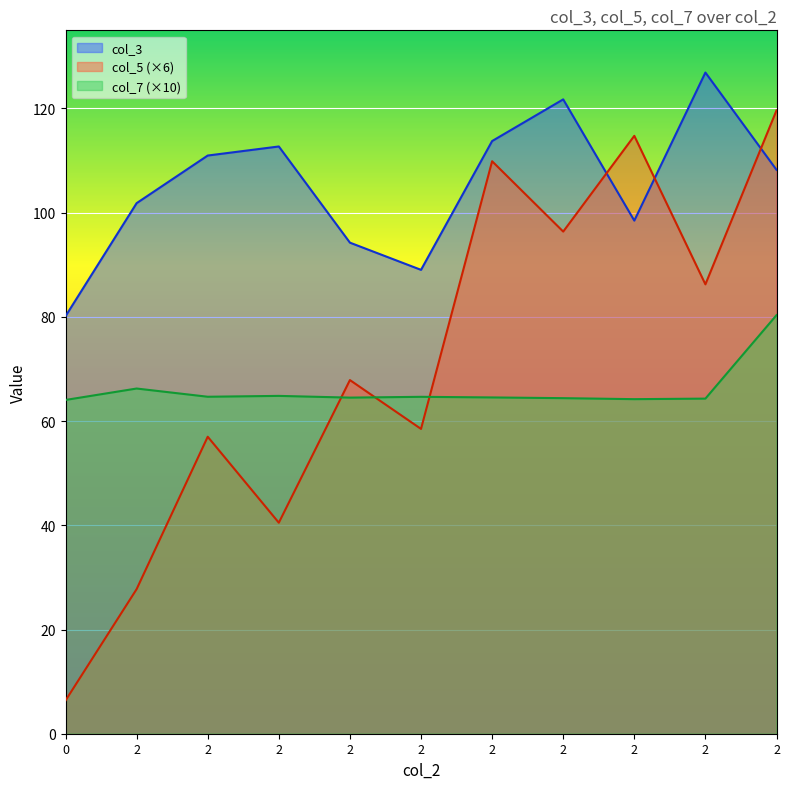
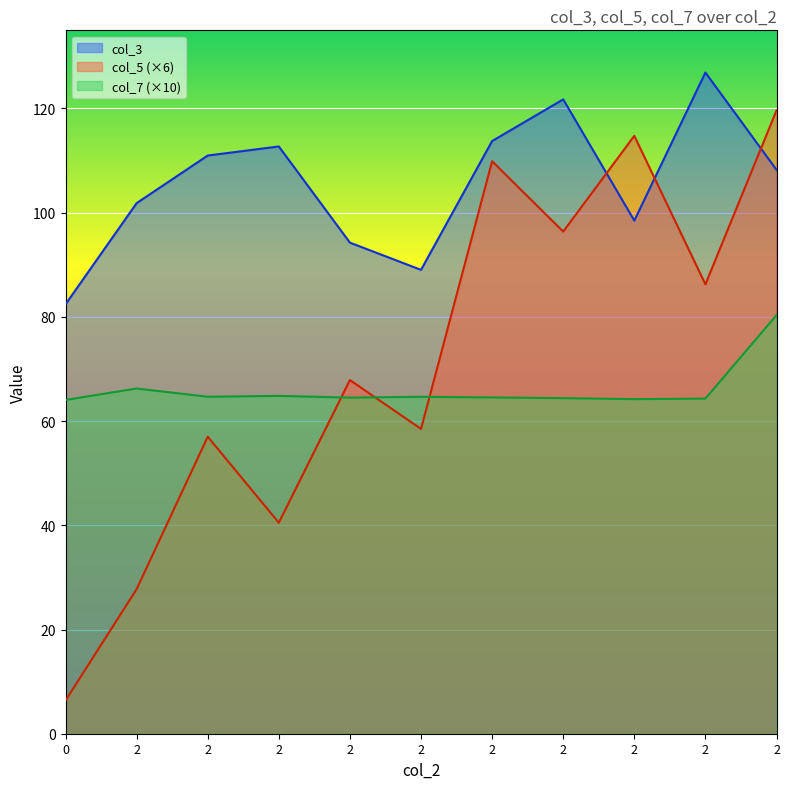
col_3, 0: 80 -> 82
